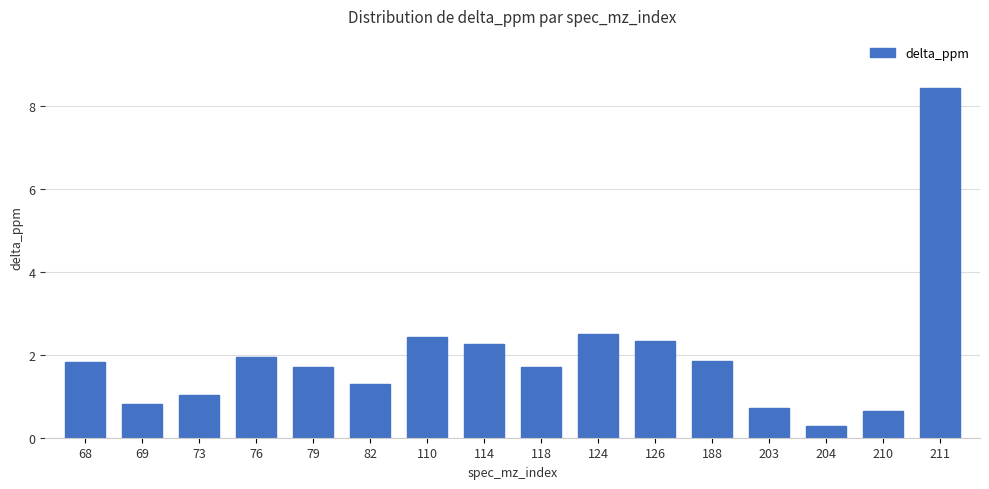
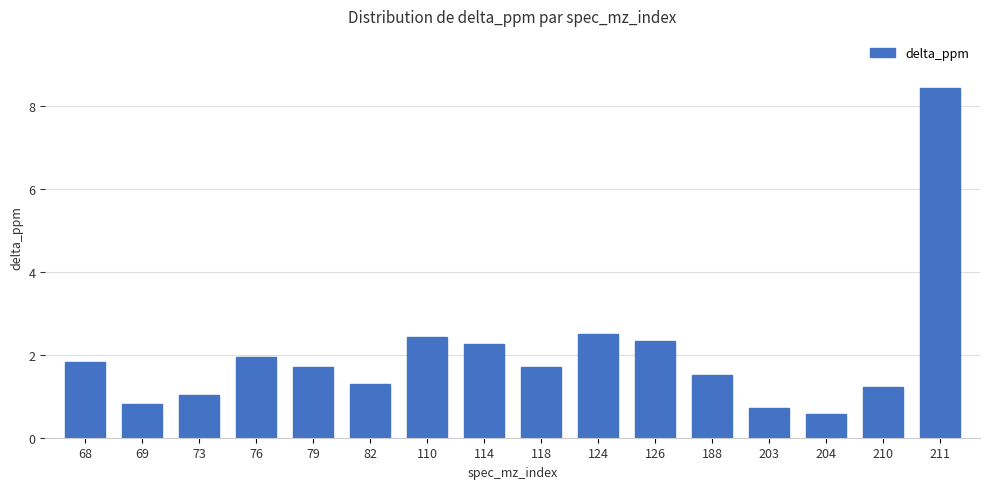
188: 1.9 -> 1.5
204: 0.3 -> 0.6
210: 0.6 -> 1.2
